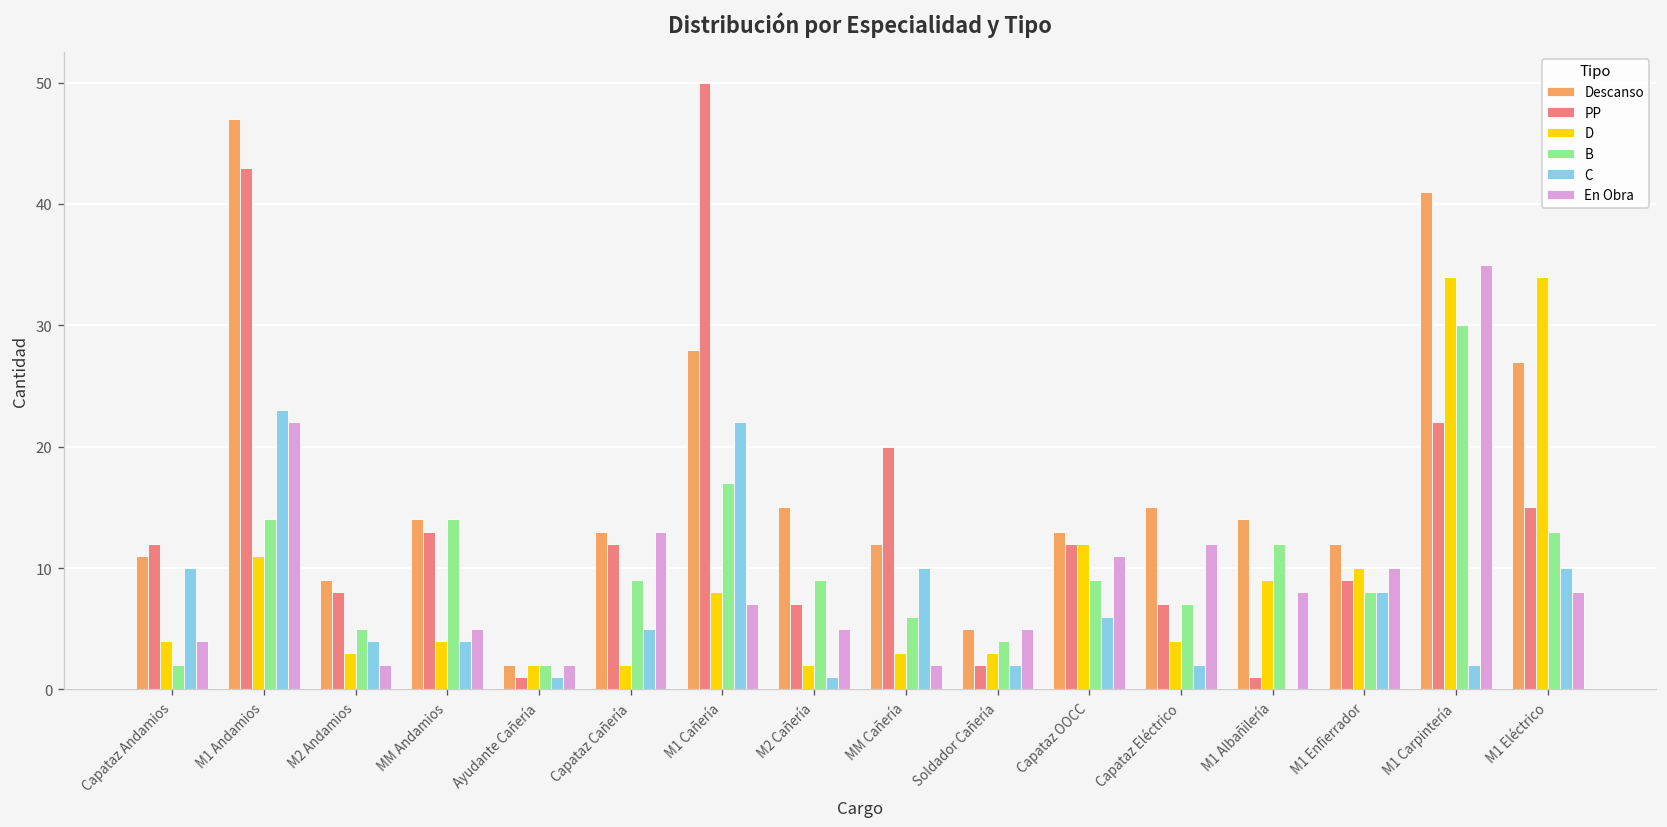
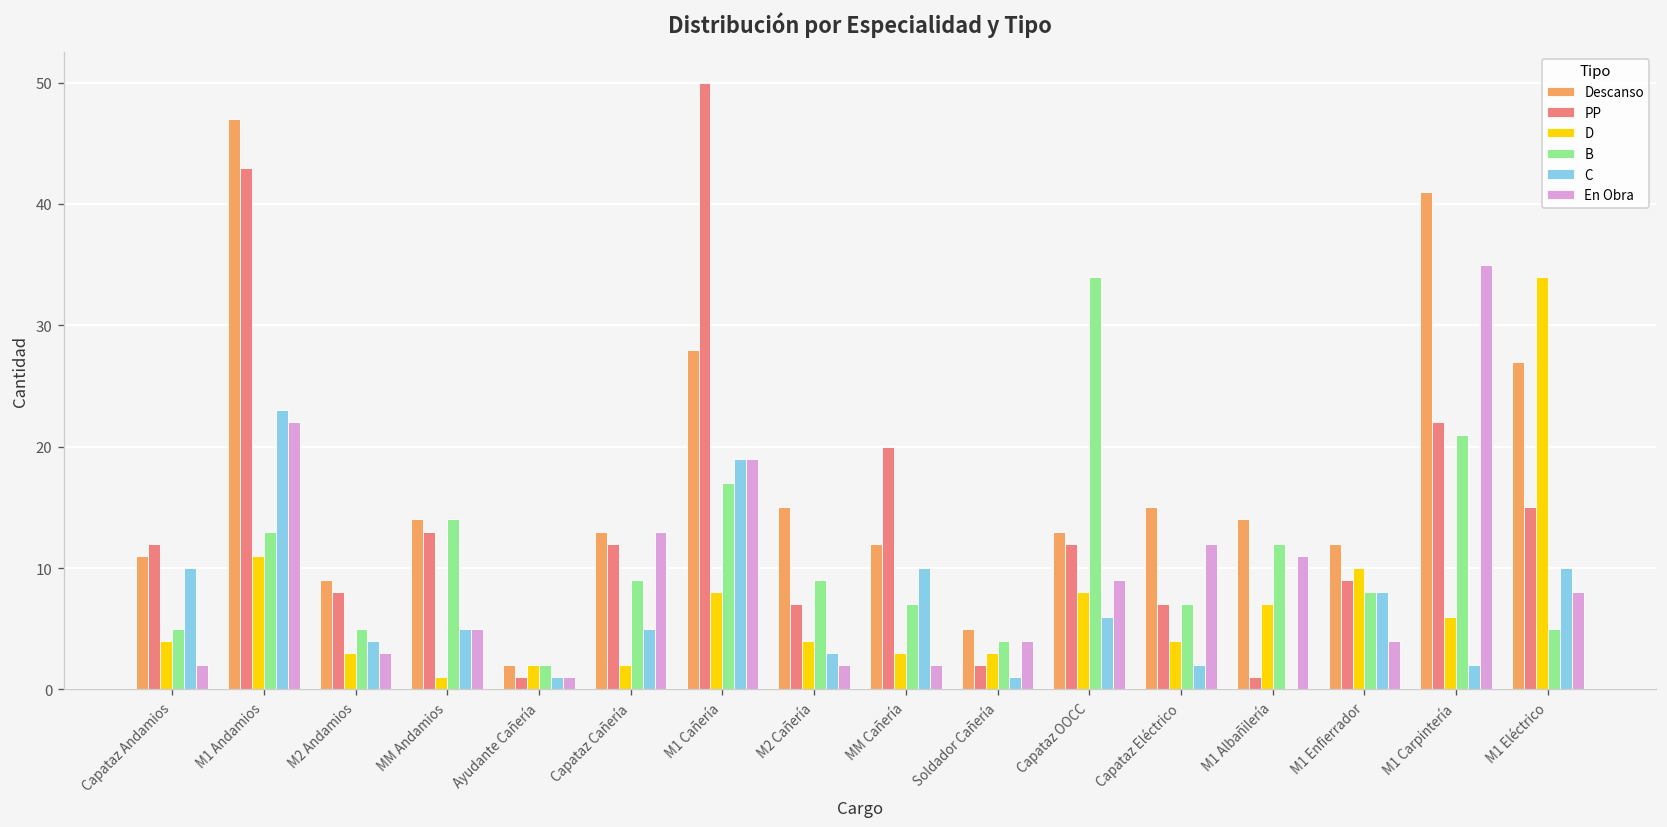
B, Capataz Andamios: 2 -> 5
En Obra, Capataz Andamios: 4 -> 2
B, M1 Andamios: 14 -> 13
En Obra, M2 Andamios: 2 -> 3
D, MM Andamios: 4 -> 1
C, MM Andamios: 4 -> 5
En Obra, Ayudante Cañería: 2 -> 1
C, M1 Cañería: 22 -> 19
En Obra, M1 Cañería: 7 -> 19
D, M2 Cañería: 2 -> 4
C, M2 Cañería: 1 -> 3
En Obra, M2 Cañería: 5 -> 2
B, MM Cañería: 6 -> 7
C, Soldador Cañería: 2 -> 1
En Obra, Soldador Cañería: 5 -> 4
D, Capataz OOCC: 12 -> 8
B, Capataz OOCC: 9 -> 34
En Obra, Capataz OOCC: 11 -> 9
D, M1 Albañilería: 9 -> 7
En Obra, M1 Albañilería: 8 -> 11
En Obra, M1 Enfierrador: 10 -> 4
D, M1 Carpintería: 34 -> 6
B, M1 Carpintería: 30 -> 21
B, M1 Eléctrico: 13 -> 5
